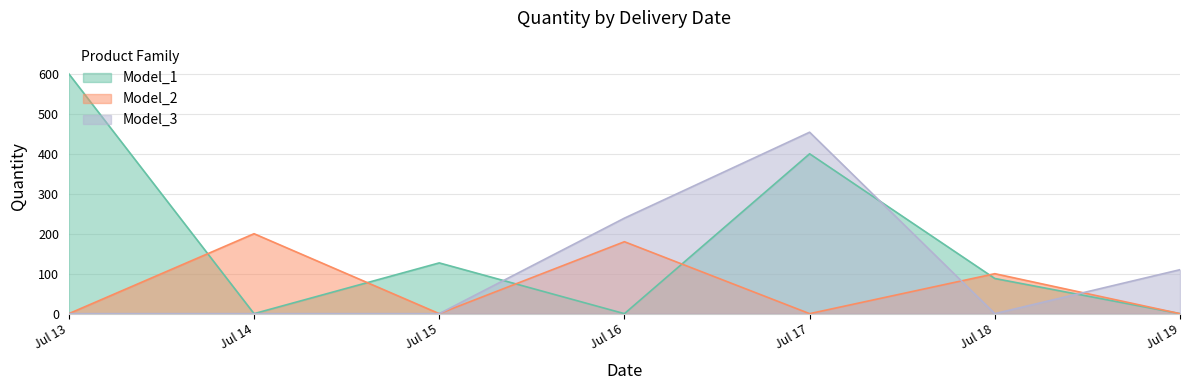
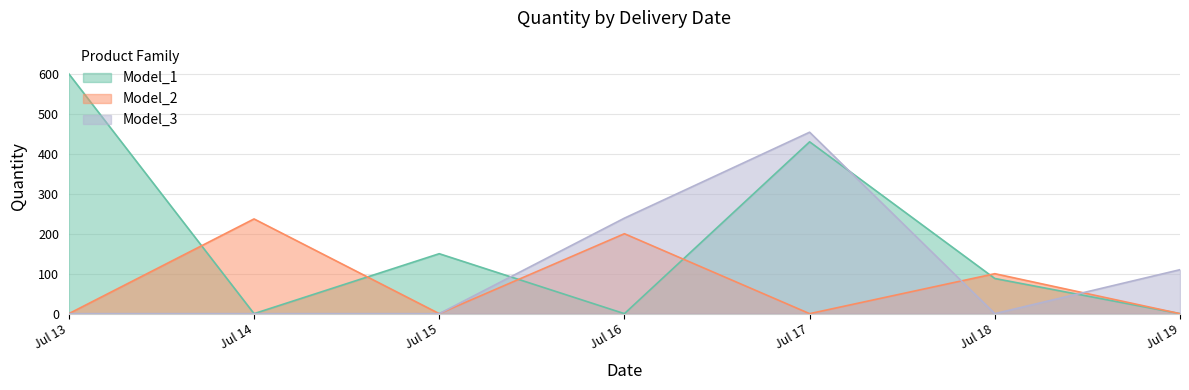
Model_2, Jul 14: 200 -> 240
Model_1, Jul 15: 130 -> 150
Model_2, Jul 16: 180 -> 200
Model_1, Jul 17: 400 -> 430
